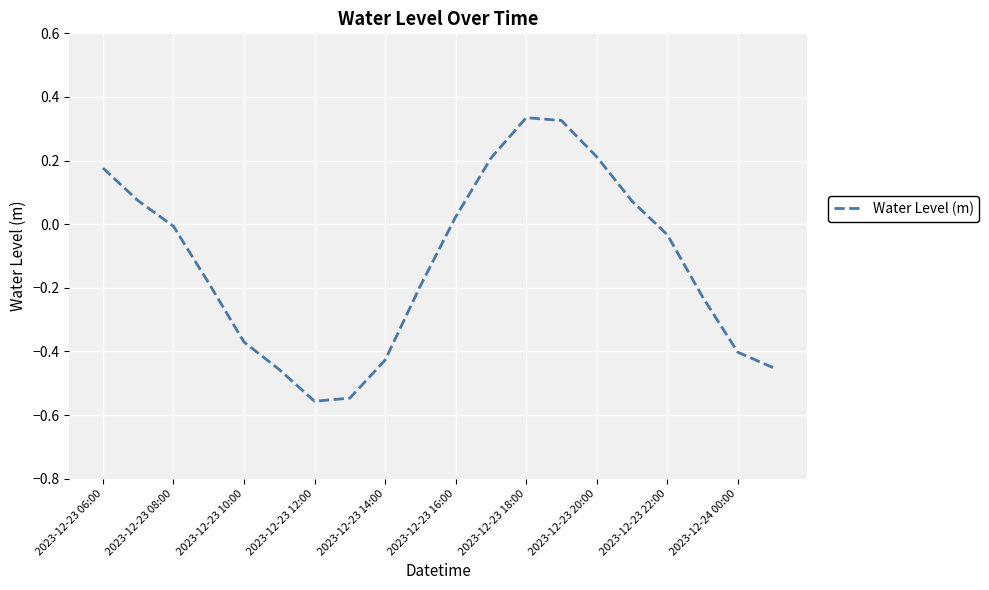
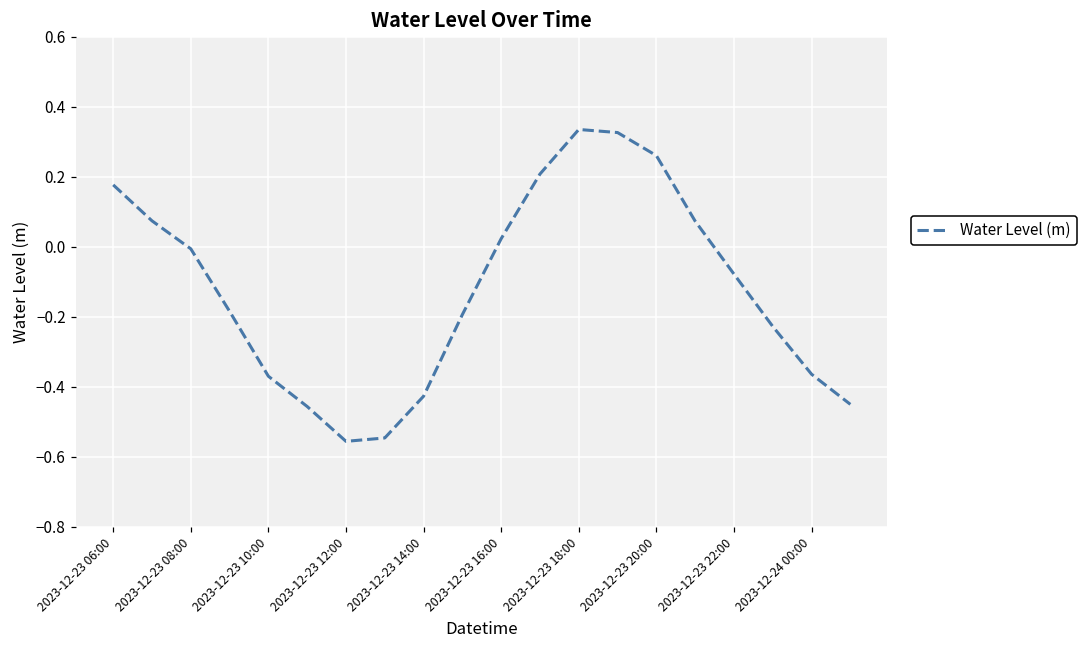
2023-12-23 20:00: 0.21 -> 0.26
2023-12-23 22:00: -0.03 -> -0.08
2023-12-24 00:00: -0.40 -> -0.36
